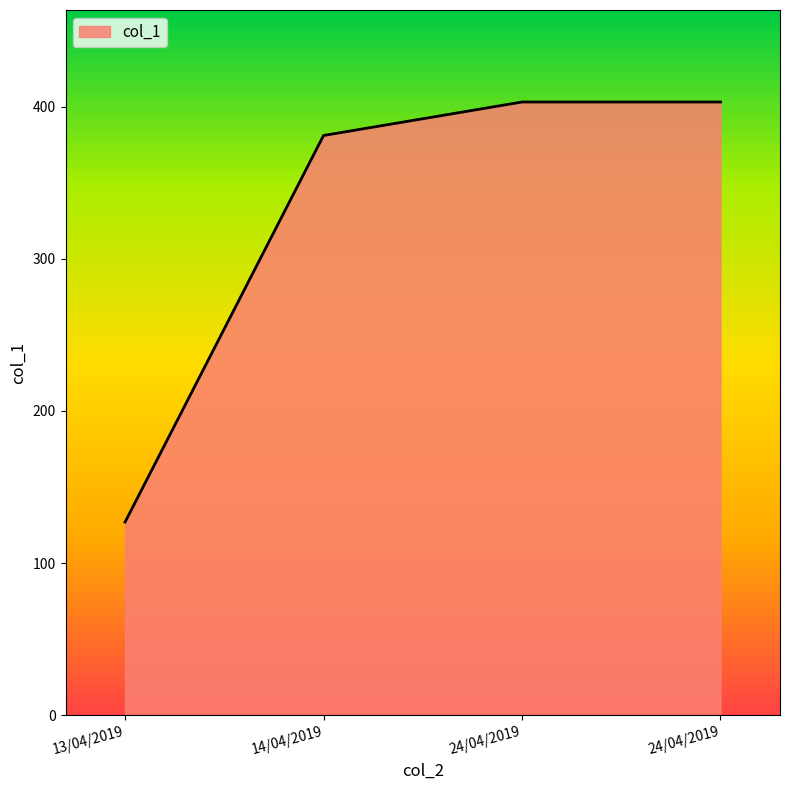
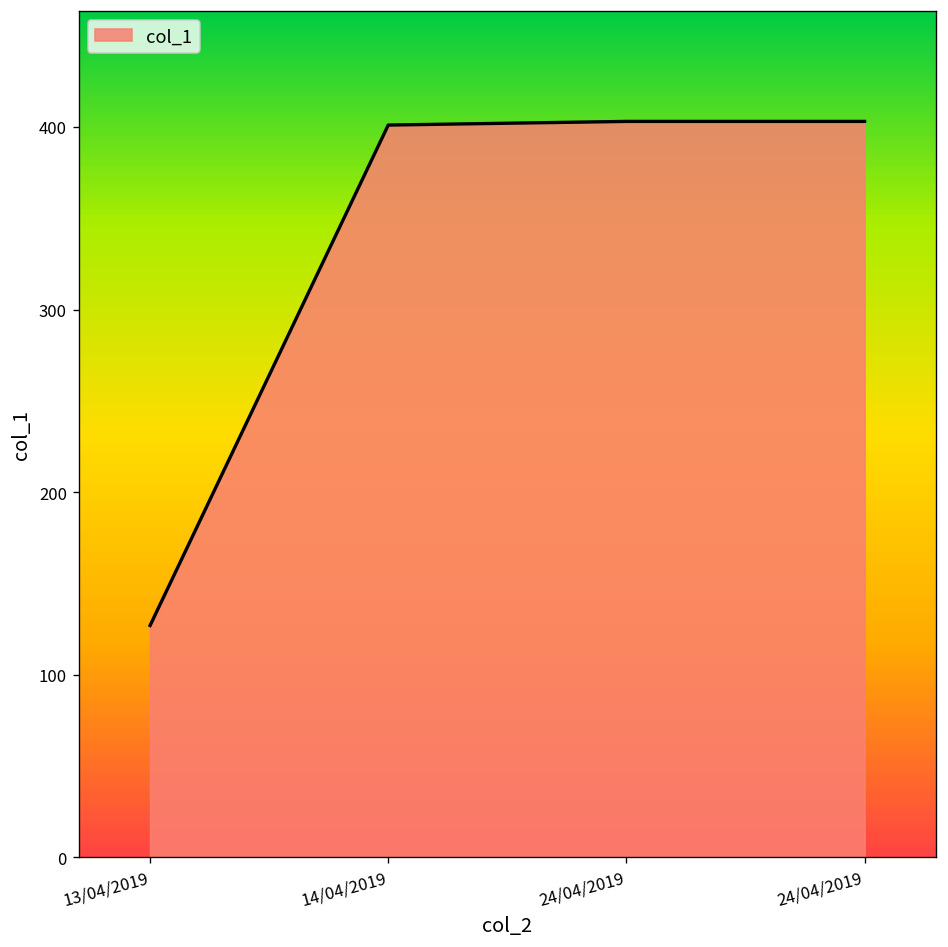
14/04/2019: 381 -> 401
